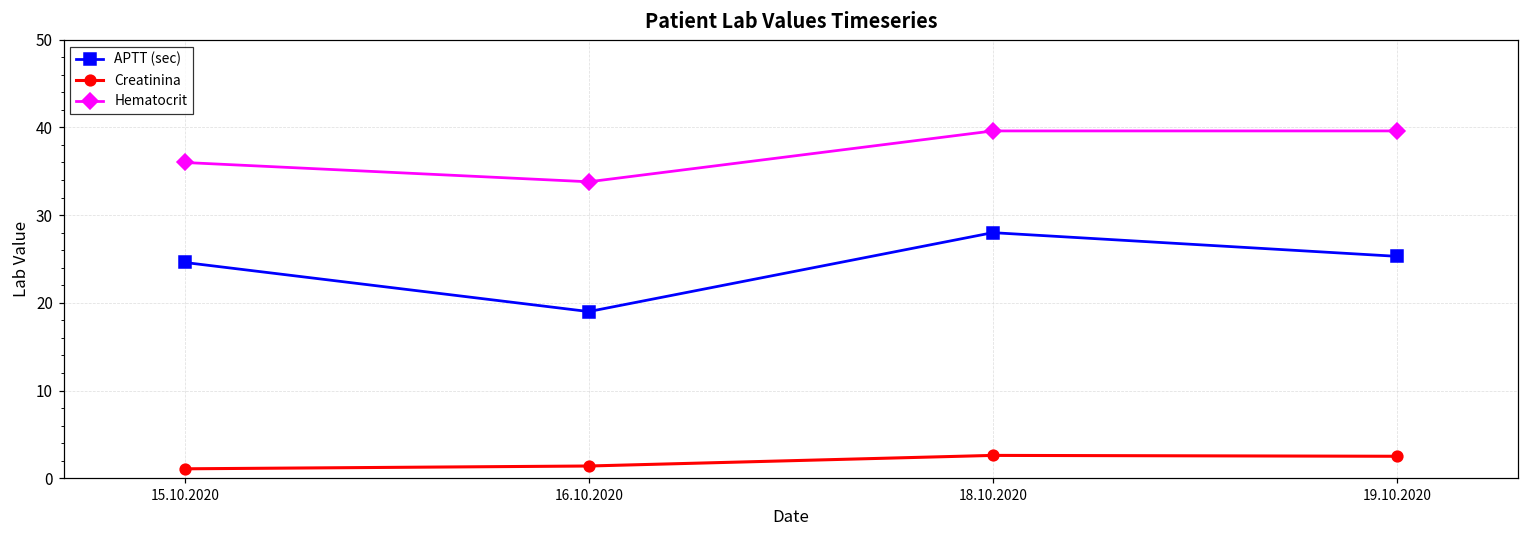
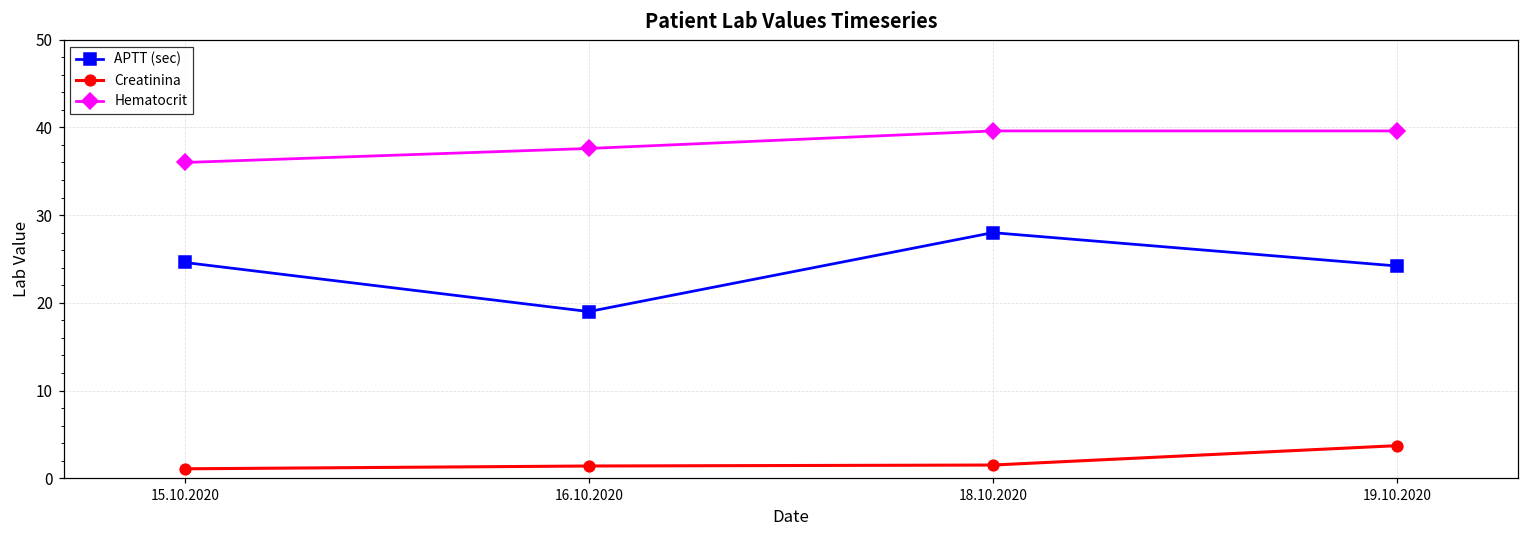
Hematocrit, 16.10.2020: 34 -> 38
Creatinina, 18.10.2020: 3 -> 2
APTT (sec), 19.10.2020: 25 -> 24
Creatinina, 19.10.2020: 3 -> 4
